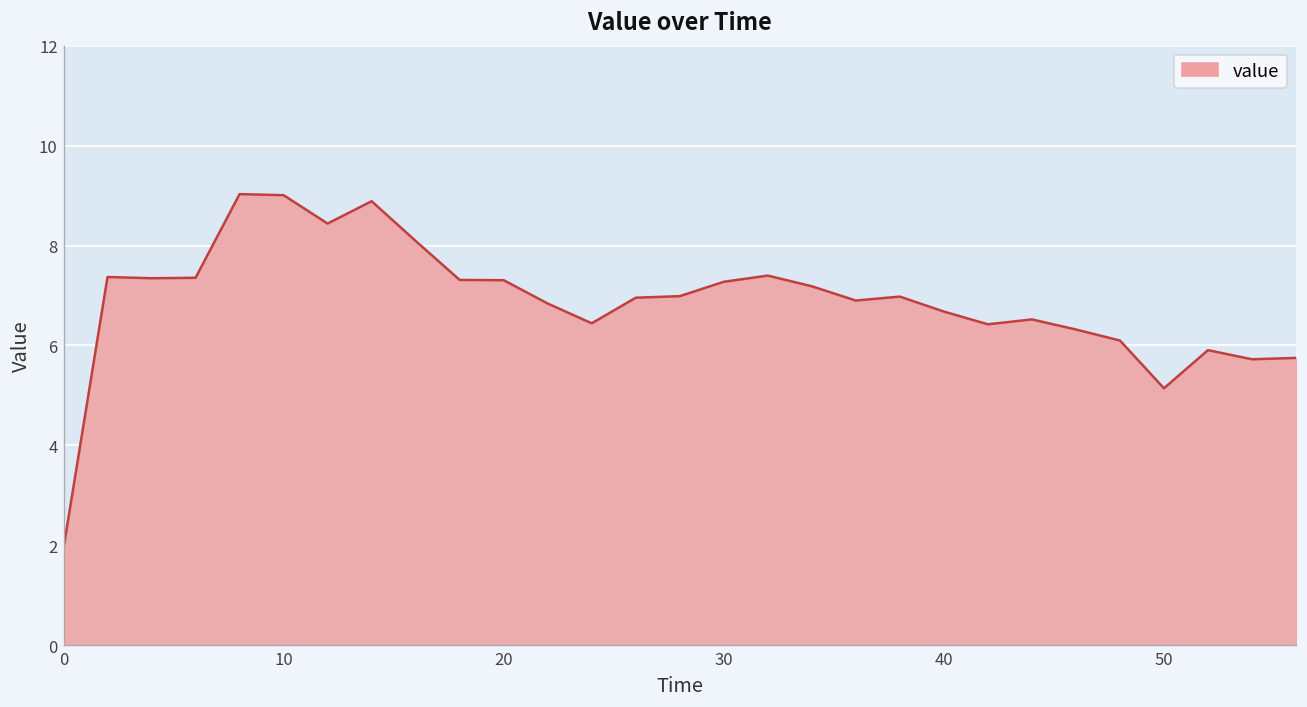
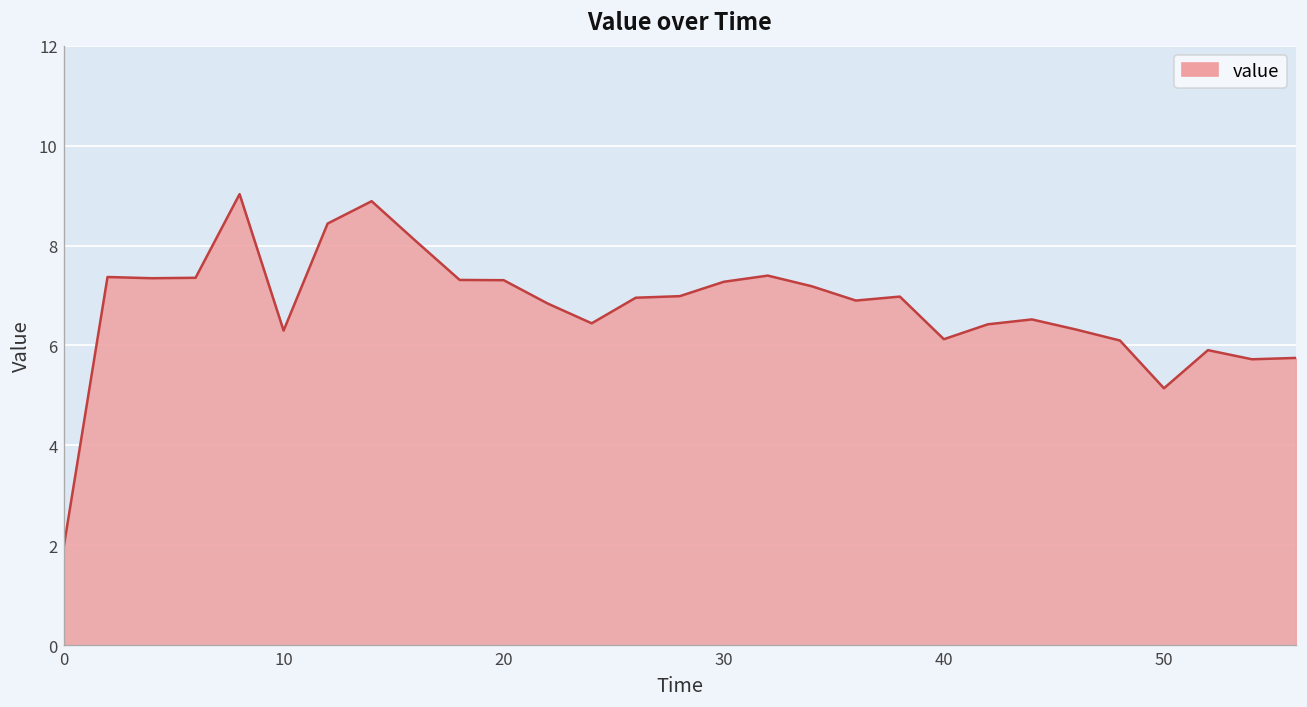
10: 9.0 -> 6.3
40: 6.7 -> 6.1
